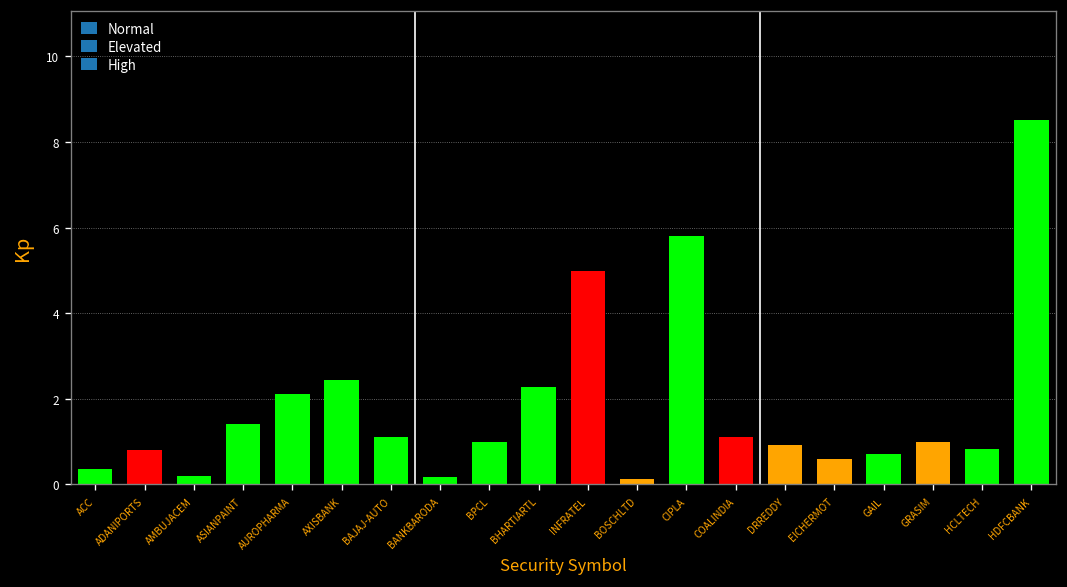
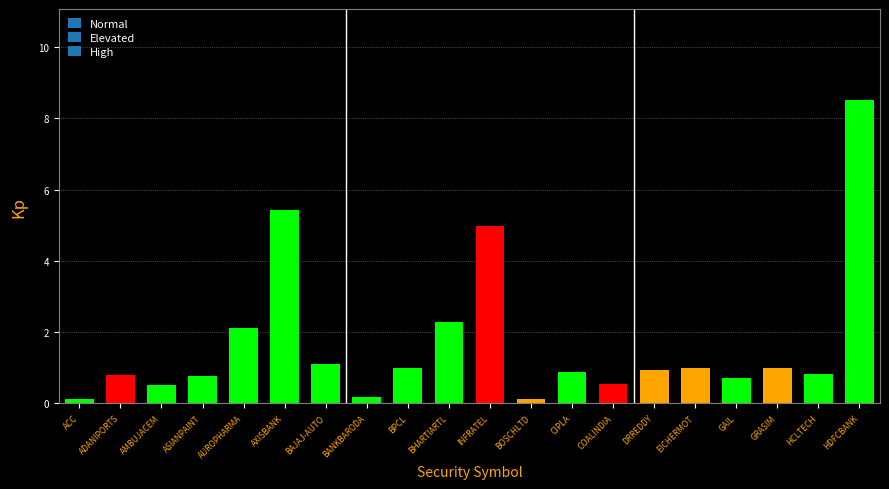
ACC: 0.4 -> 0.1
AMBUJACEM: 0.2 -> 0.5
ASIANPAINT: 1.4 -> 0.8
AXISBANK: 2.4 -> 5.4
CIPLA: 5.8 -> 0.9
COALINDIA: 1.1 -> 0.5
EICHERMOT: 0.6 -> 1.0
